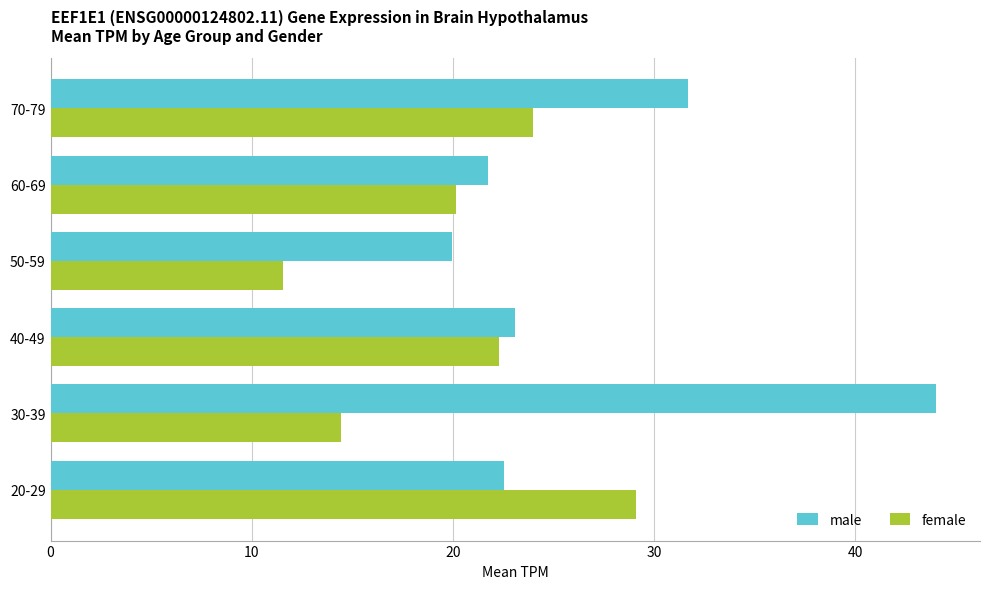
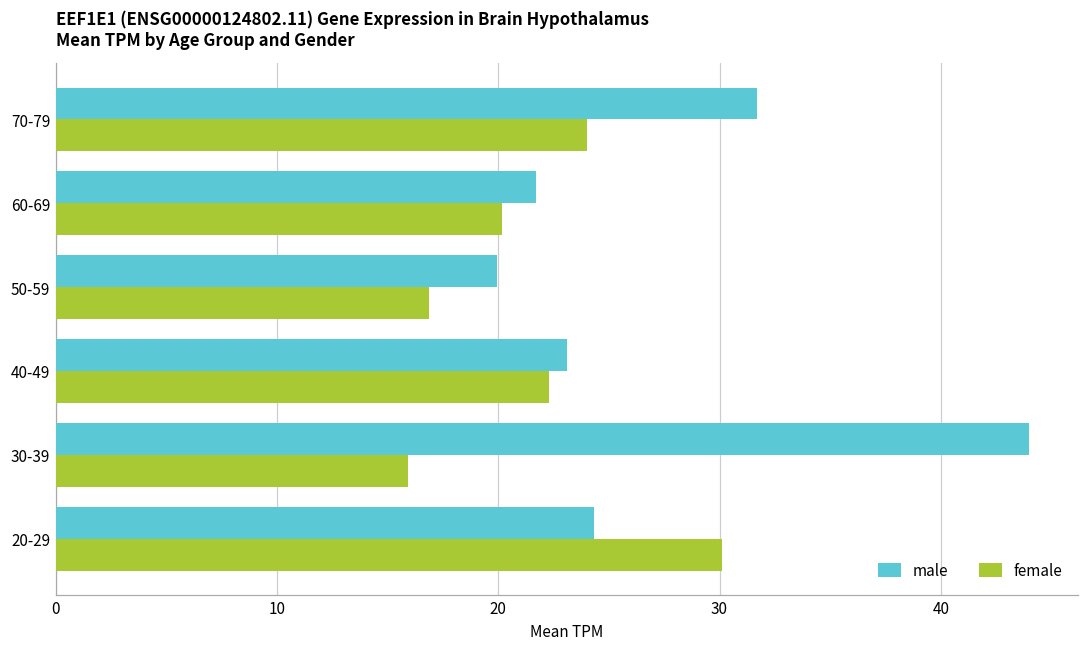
female, 50-59: 11.6 -> 16.9
female, 30-39: 14.5 -> 15.9
male, 20-29: 22.5 -> 24.3
female, 20-29: 29.1 -> 30.1
